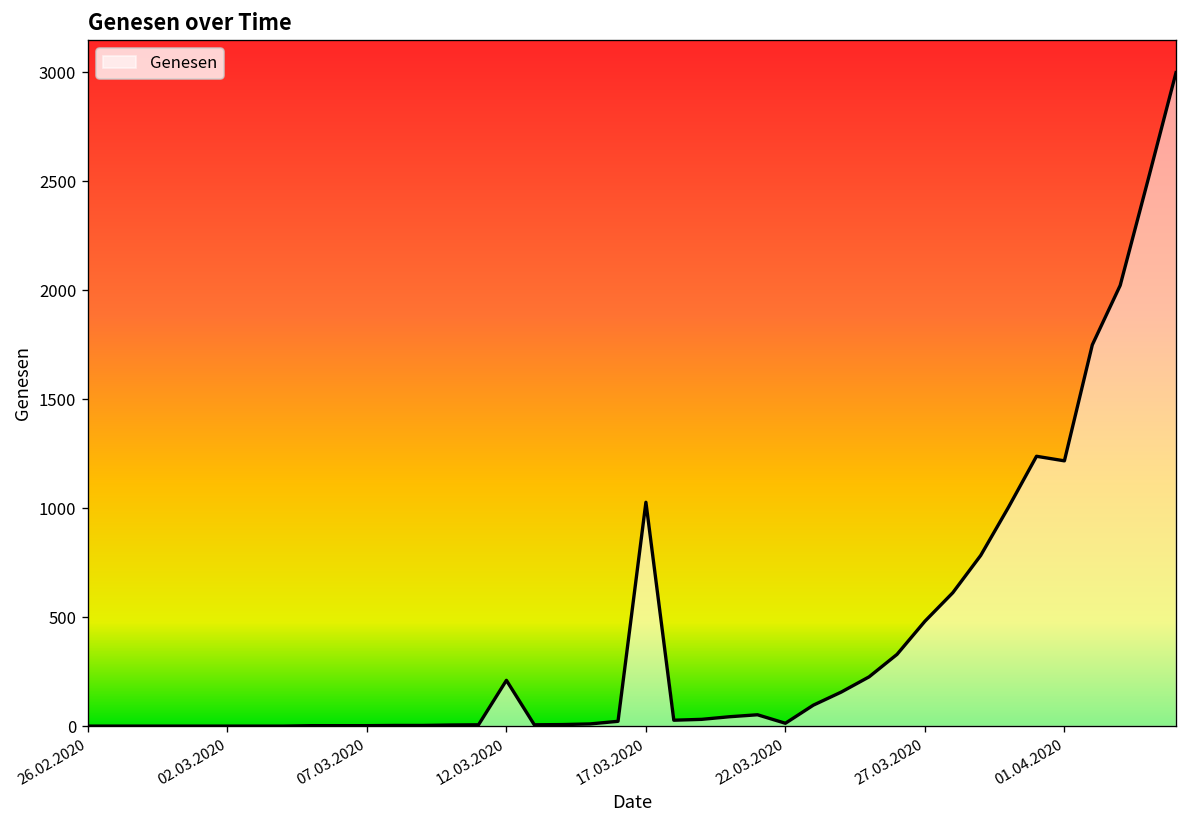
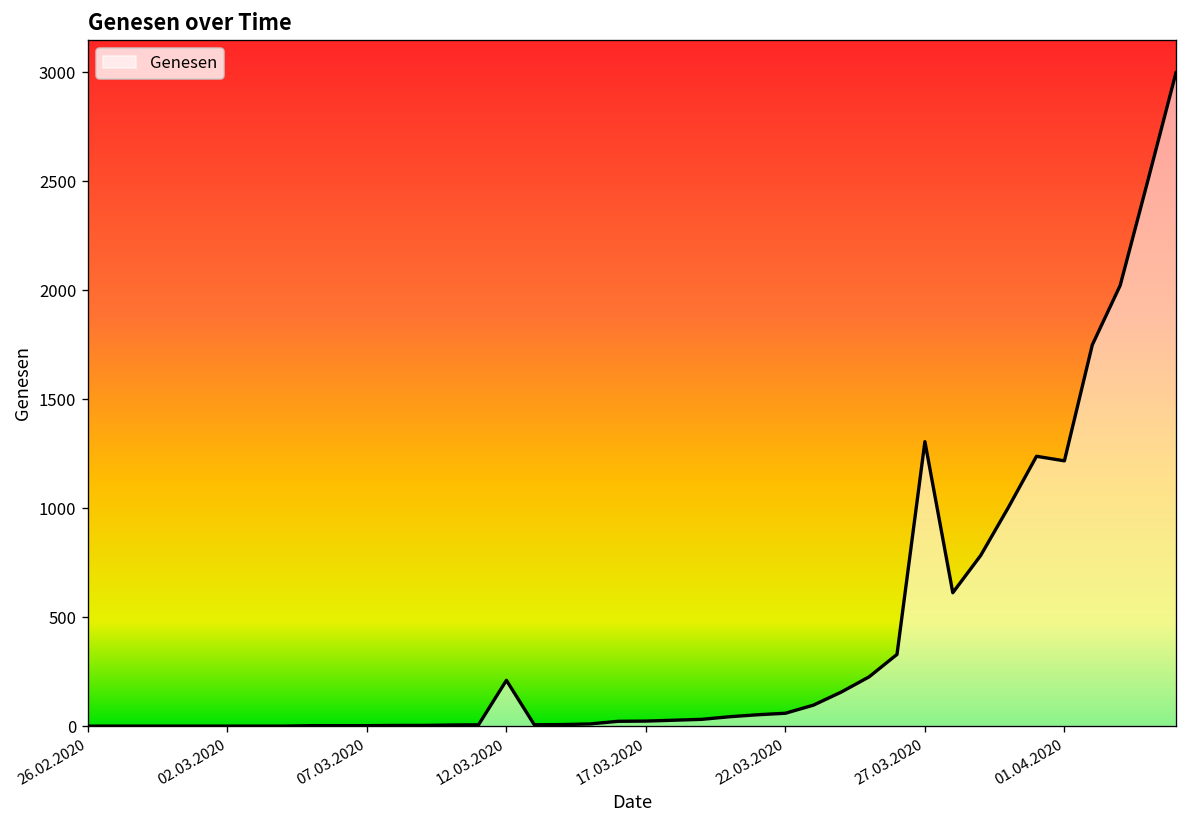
17.03.2020: 1030 -> 20
22.03.2020: 10 -> 60
27.03.2020: 480 -> 1310
